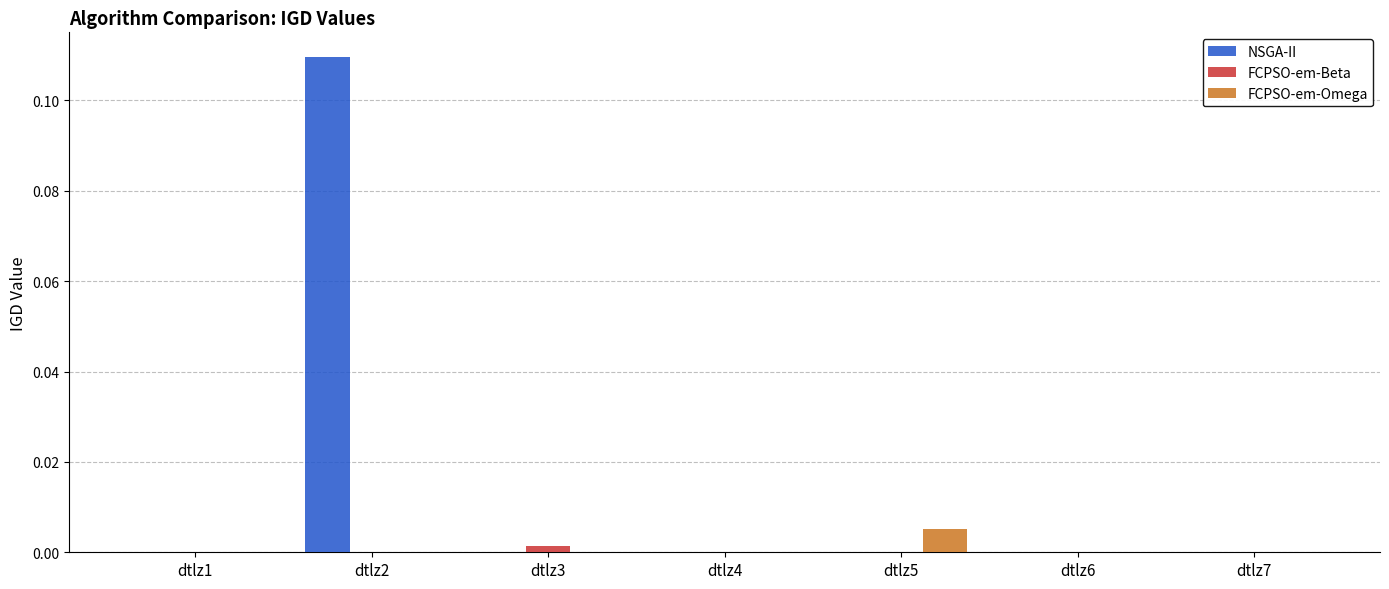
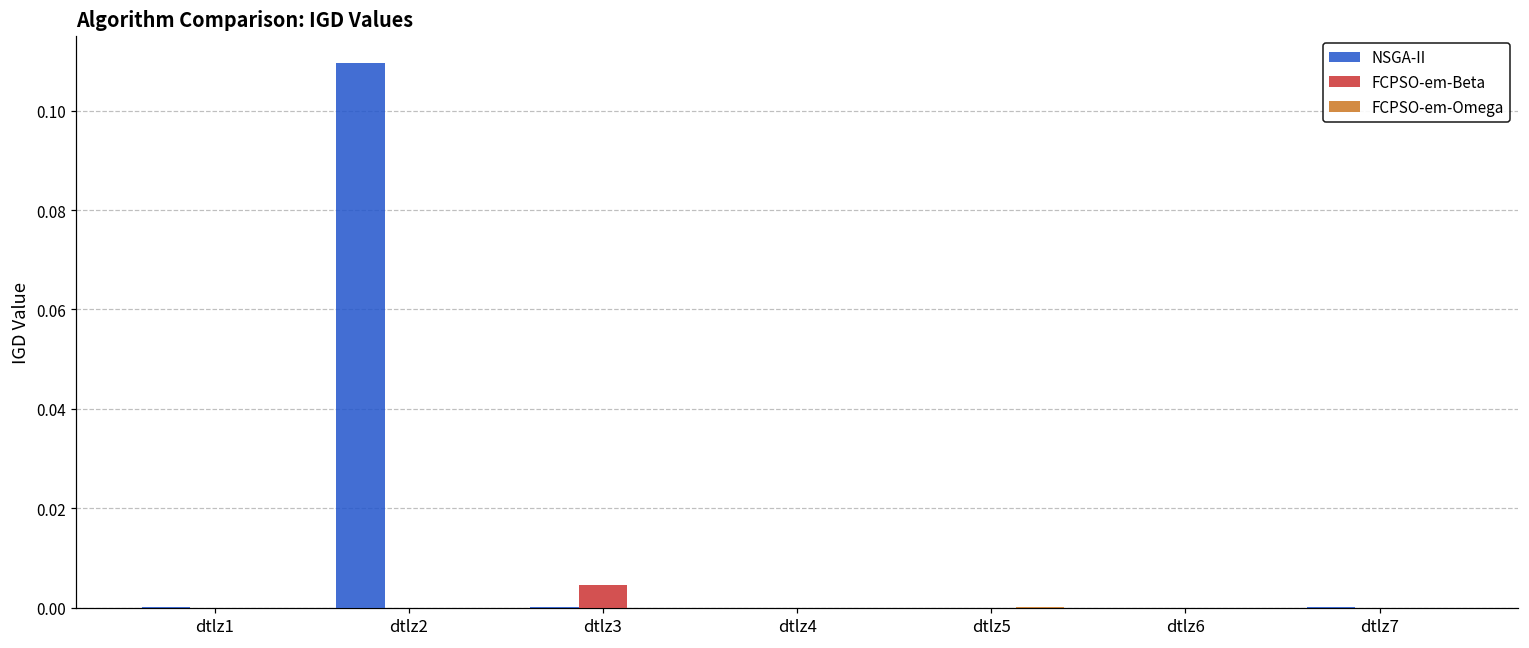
FCPSO-em-Beta, dtlz3: 0.001 -> 0.005
FCPSO-em-Omega, dtlz5: 0.005 -> 0.000
